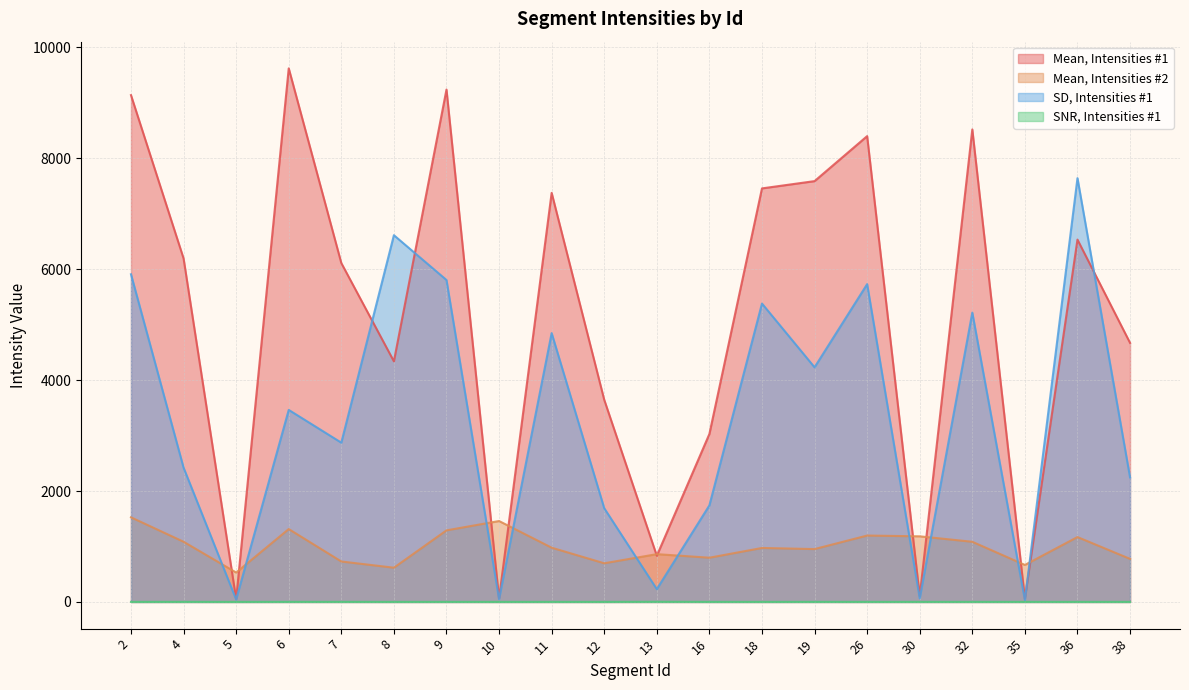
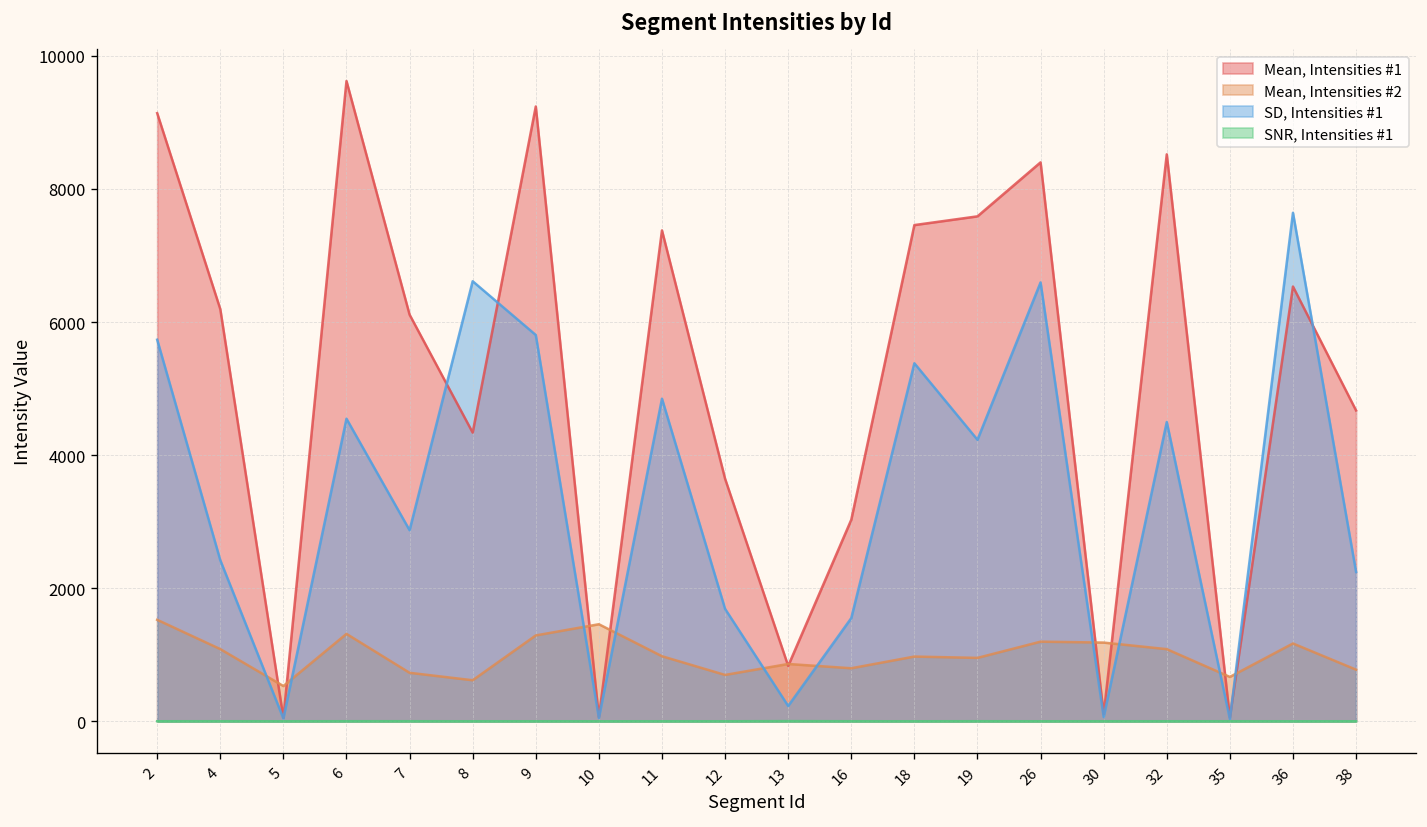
SD, Intensities #1, 2: 5900 -> 5700
SD, Intensities #1, 6: 3500 -> 4500
SD, Intensities #1, 16: 1700 -> 1600
SD, Intensities #1, 26: 5700 -> 6600
SD, Intensities #1, 32: 5200 -> 4500
